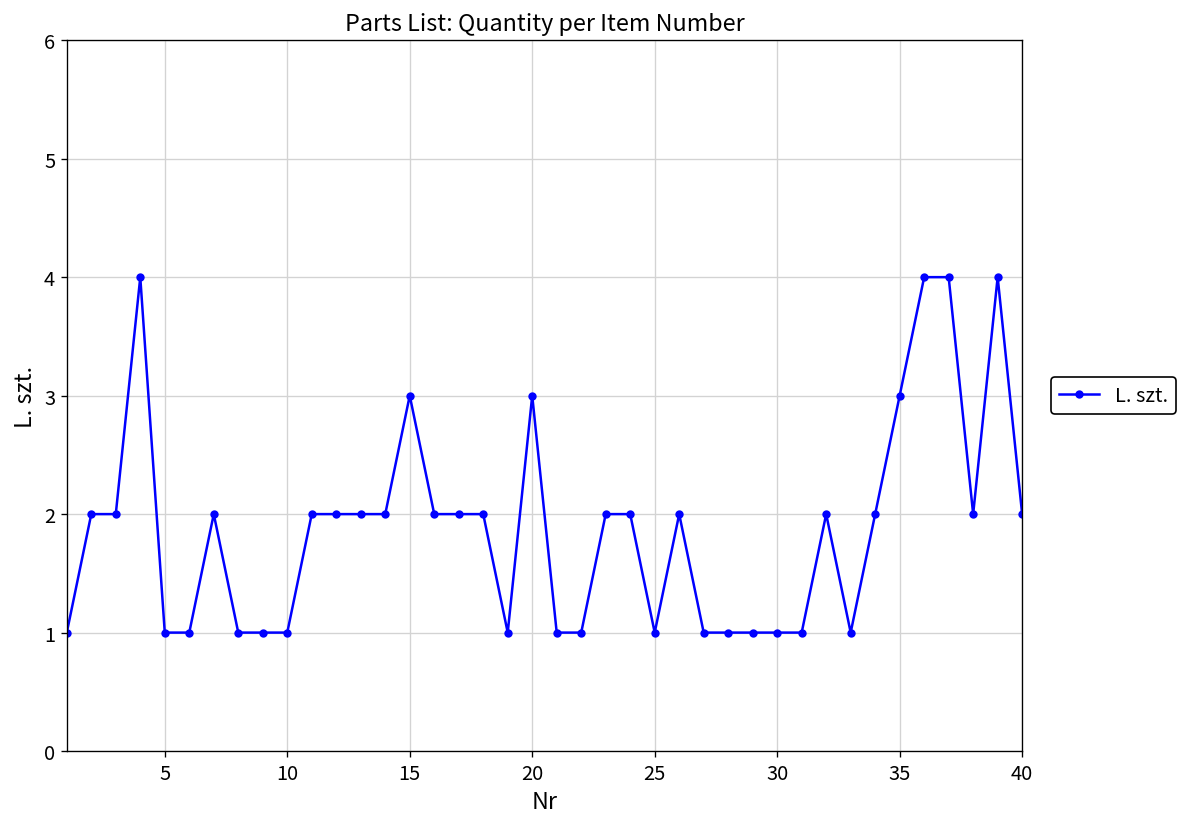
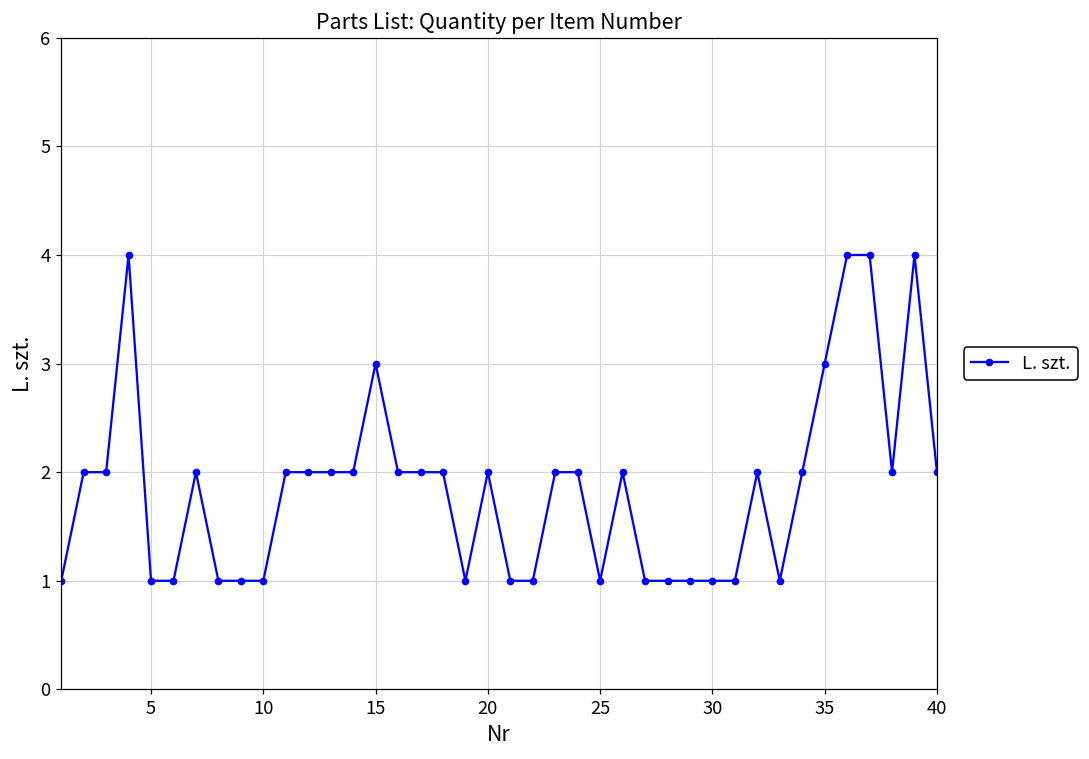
20: 3 -> 2
